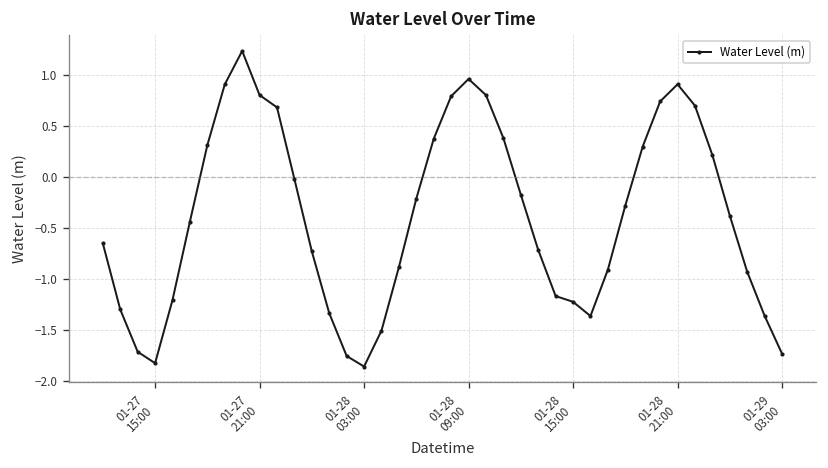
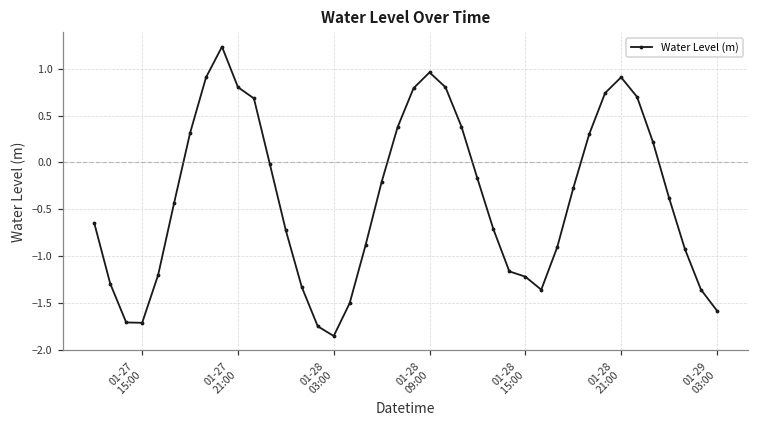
01-27 15:00: -1.8 -> -1.7
01-29 03:00: -1.7 -> -1.6
